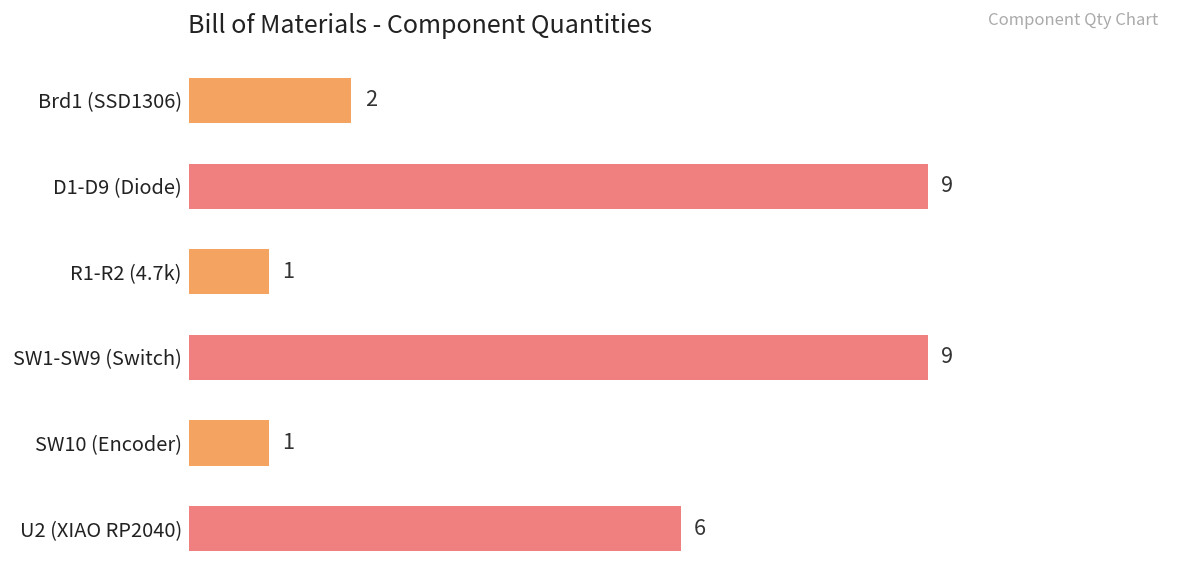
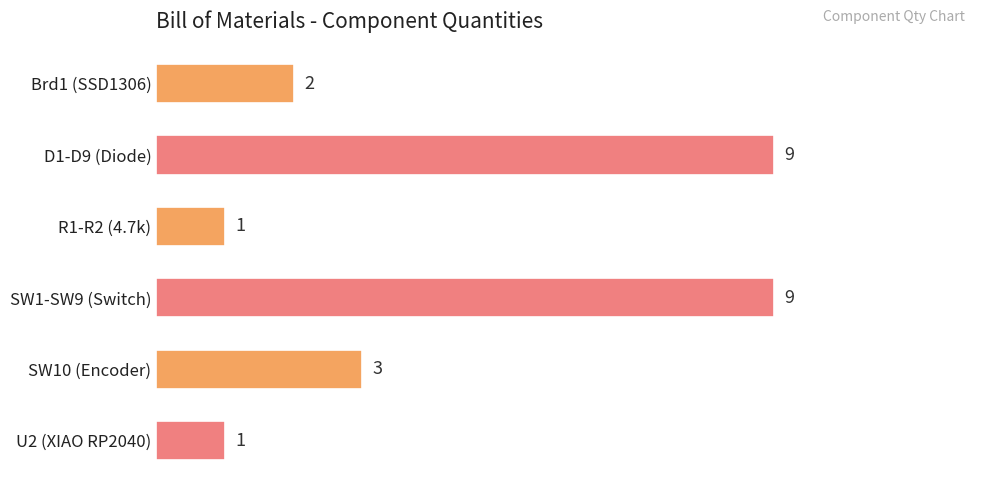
SW10 (Encoder): 1 -> 3
U2 (XIAO RP2040): 6 -> 1
